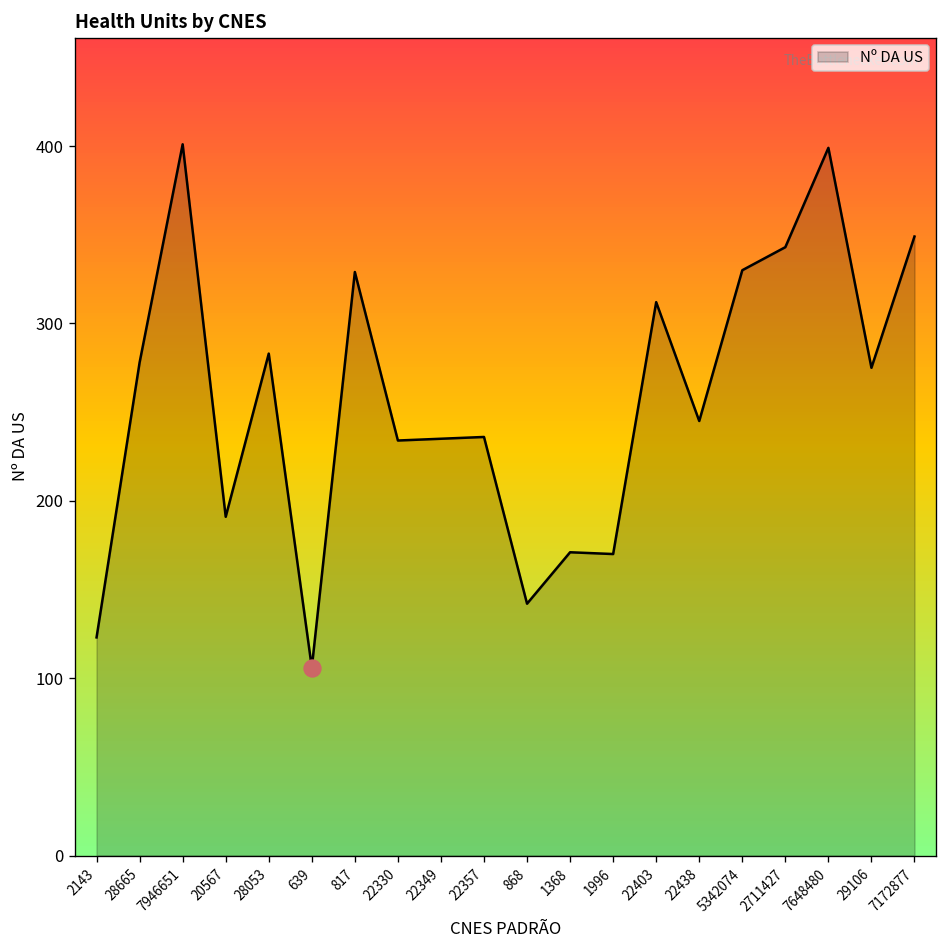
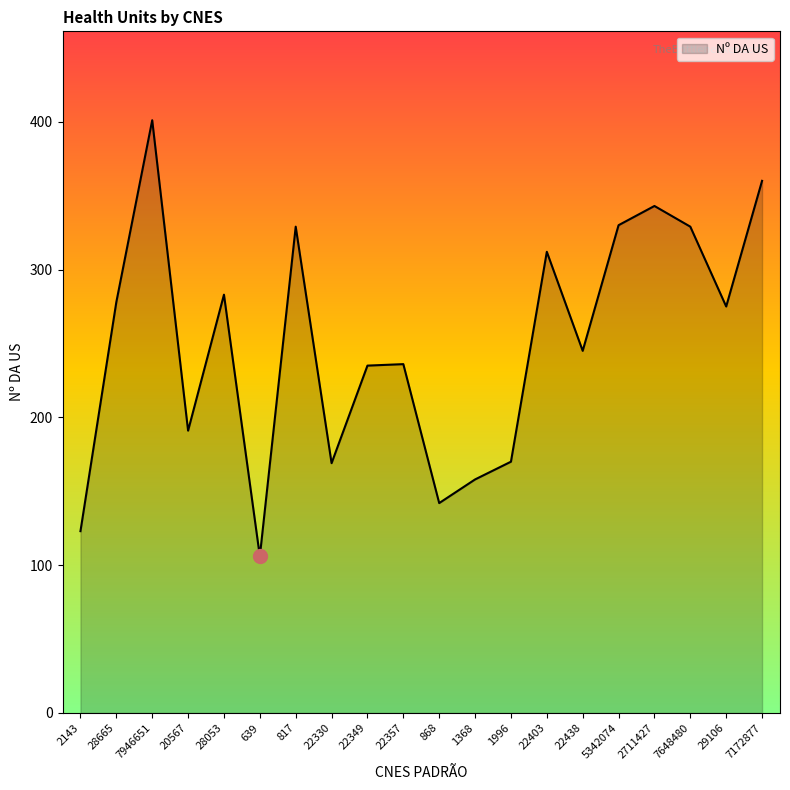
Nº DA US, 22330: 234 -> 169
Nº DA US, 1368: 171 -> 158
Nº DA US, 7648480: 399 -> 329
Nº DA US, 7172877: 349 -> 360
